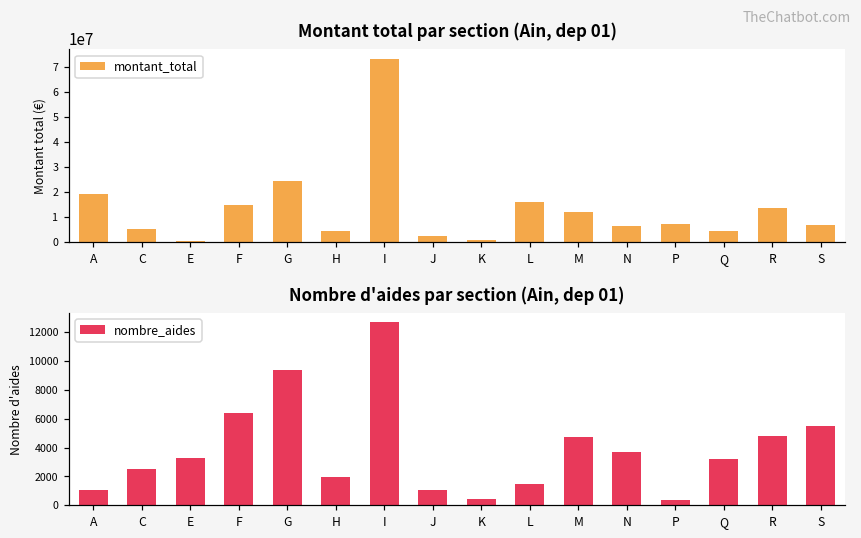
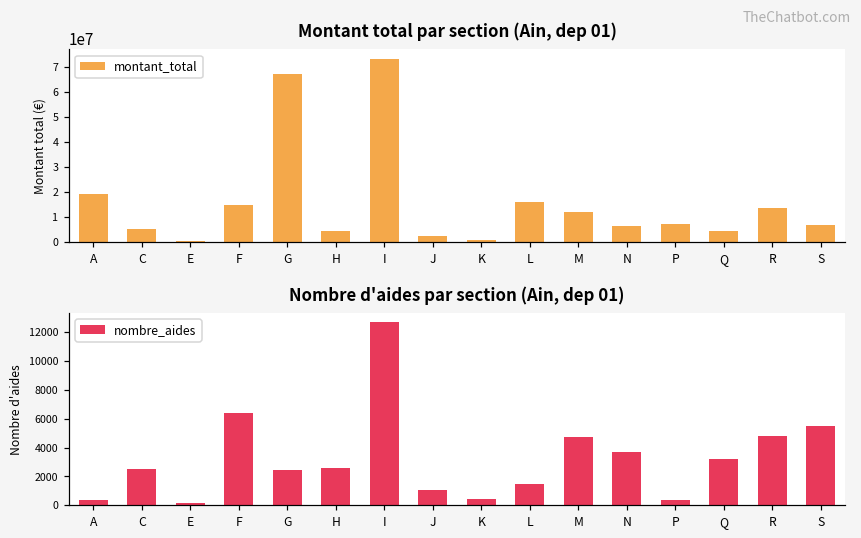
Montant total par section (Ain, dep 01), G: 24000000 -> 67000000
Nombre d'aides par section (Ain, dep 01), A: 1100 -> 300
Nombre d'aides par section (Ain, dep 01), E: 3200 -> 200
Nombre d'aides par section (Ain, dep 01), G: 9400 -> 2500
Nombre d'aides par section (Ain, dep 01), H: 2000 -> 2600
